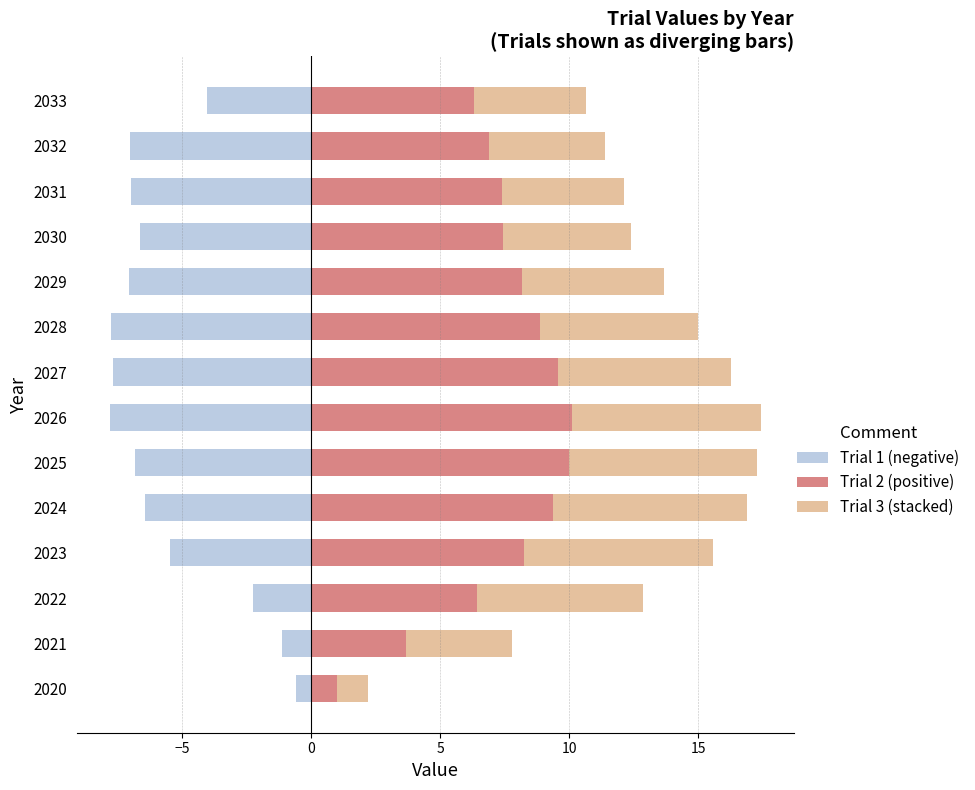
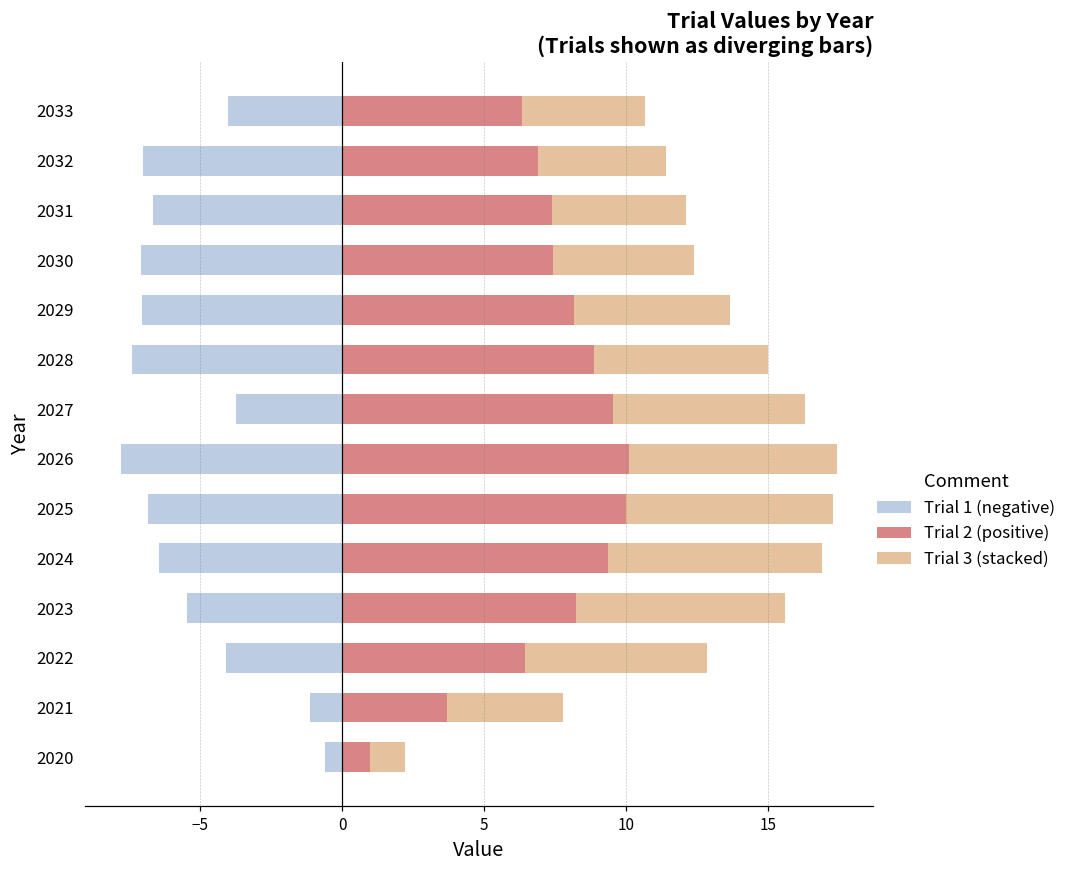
Trial 1 (negative), 2031: -7.0 -> -6.7
Trial 1 (negative), 2030: -6.6 -> -7.1
Trial 1 (negative), 2028: -7.7 -> -7.4
Trial 1 (negative), 2027: -7.7 -> -3.7
Trial 1 (negative), 2022: -2.3 -> -4.1
